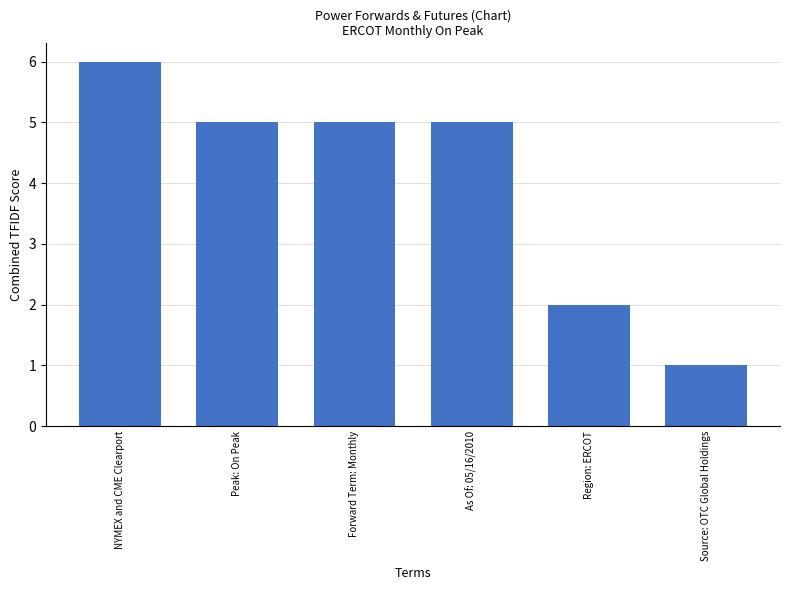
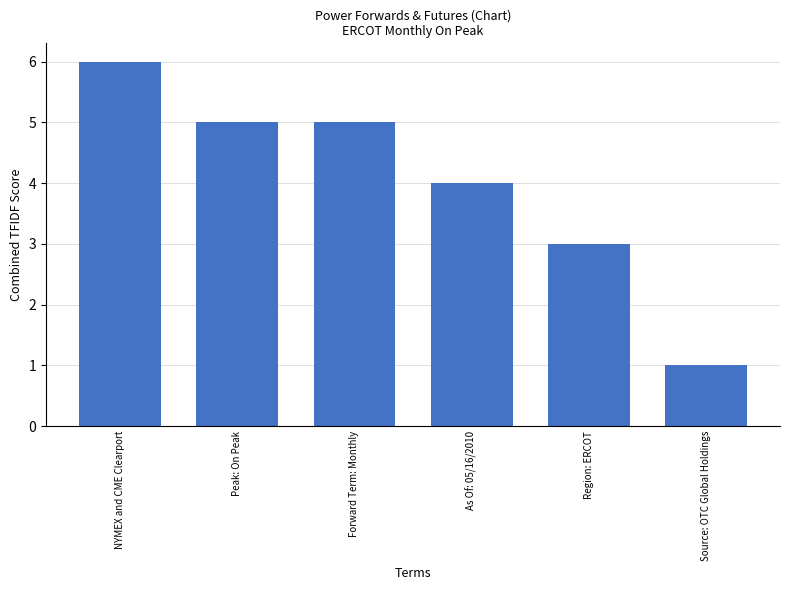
As Of: 05/16/2010: 5.0 -> 4.0
Region: ERCOT: 2.0 -> 3.0
